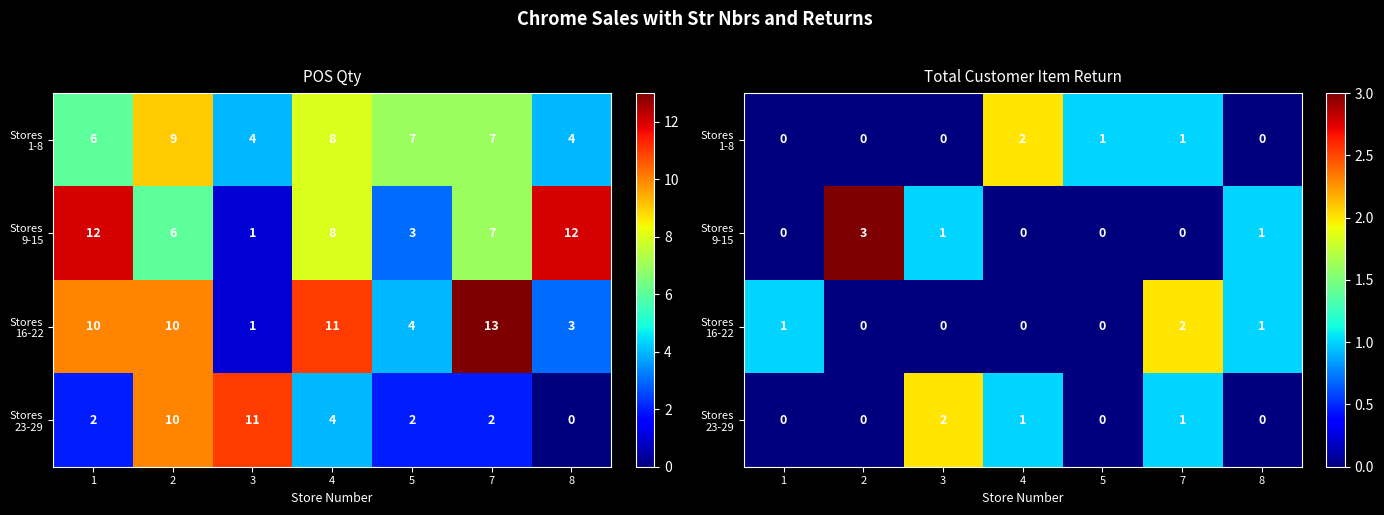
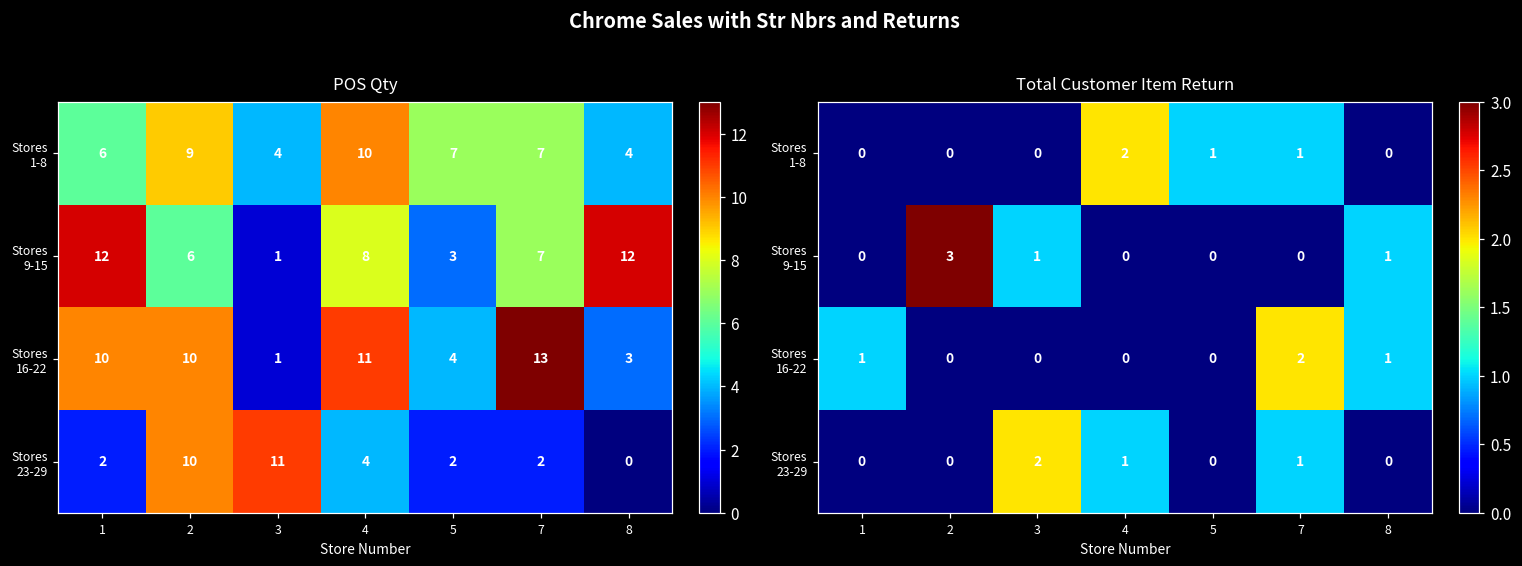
POS Qty, Stores 1-8, 4: 8 -> 10
